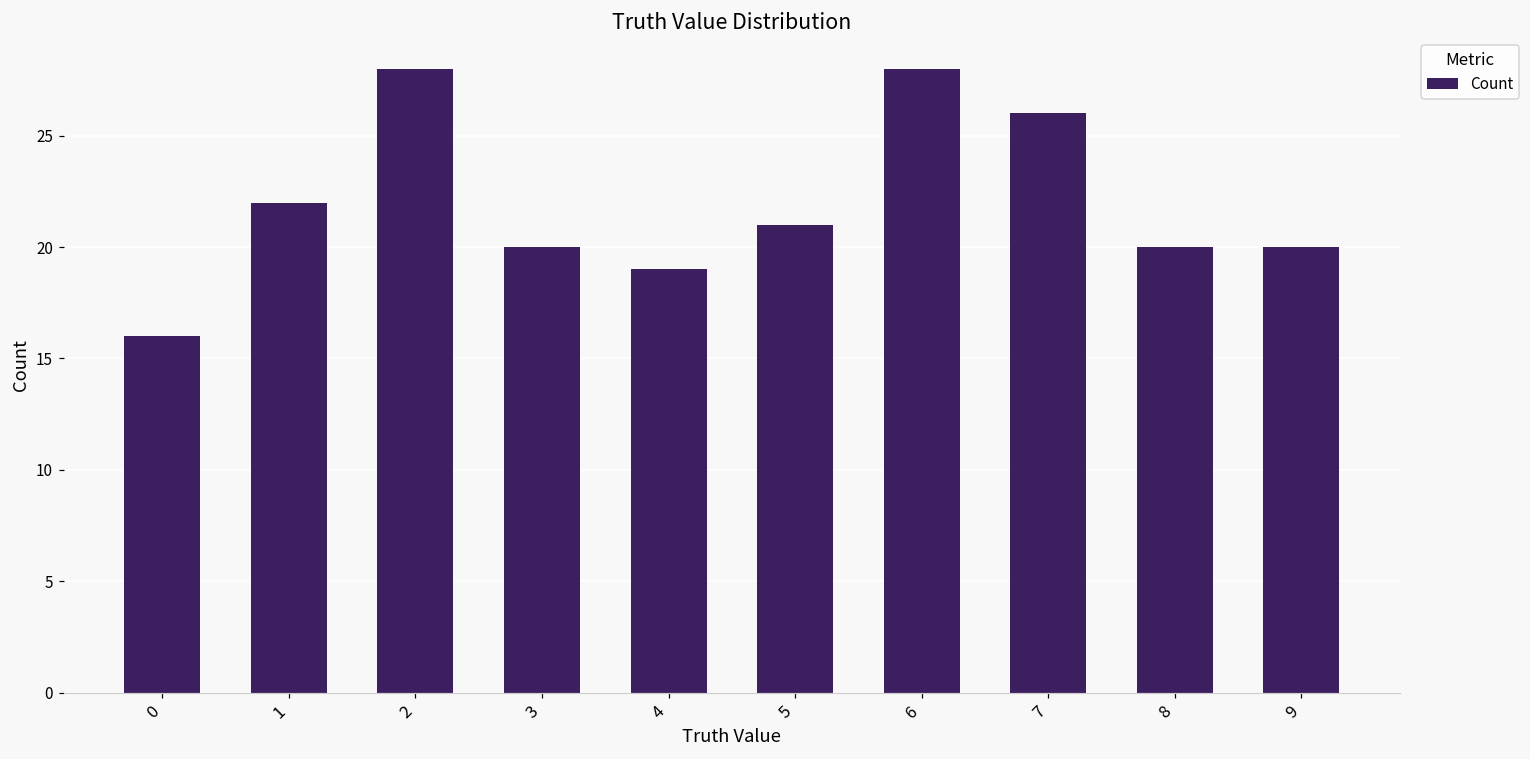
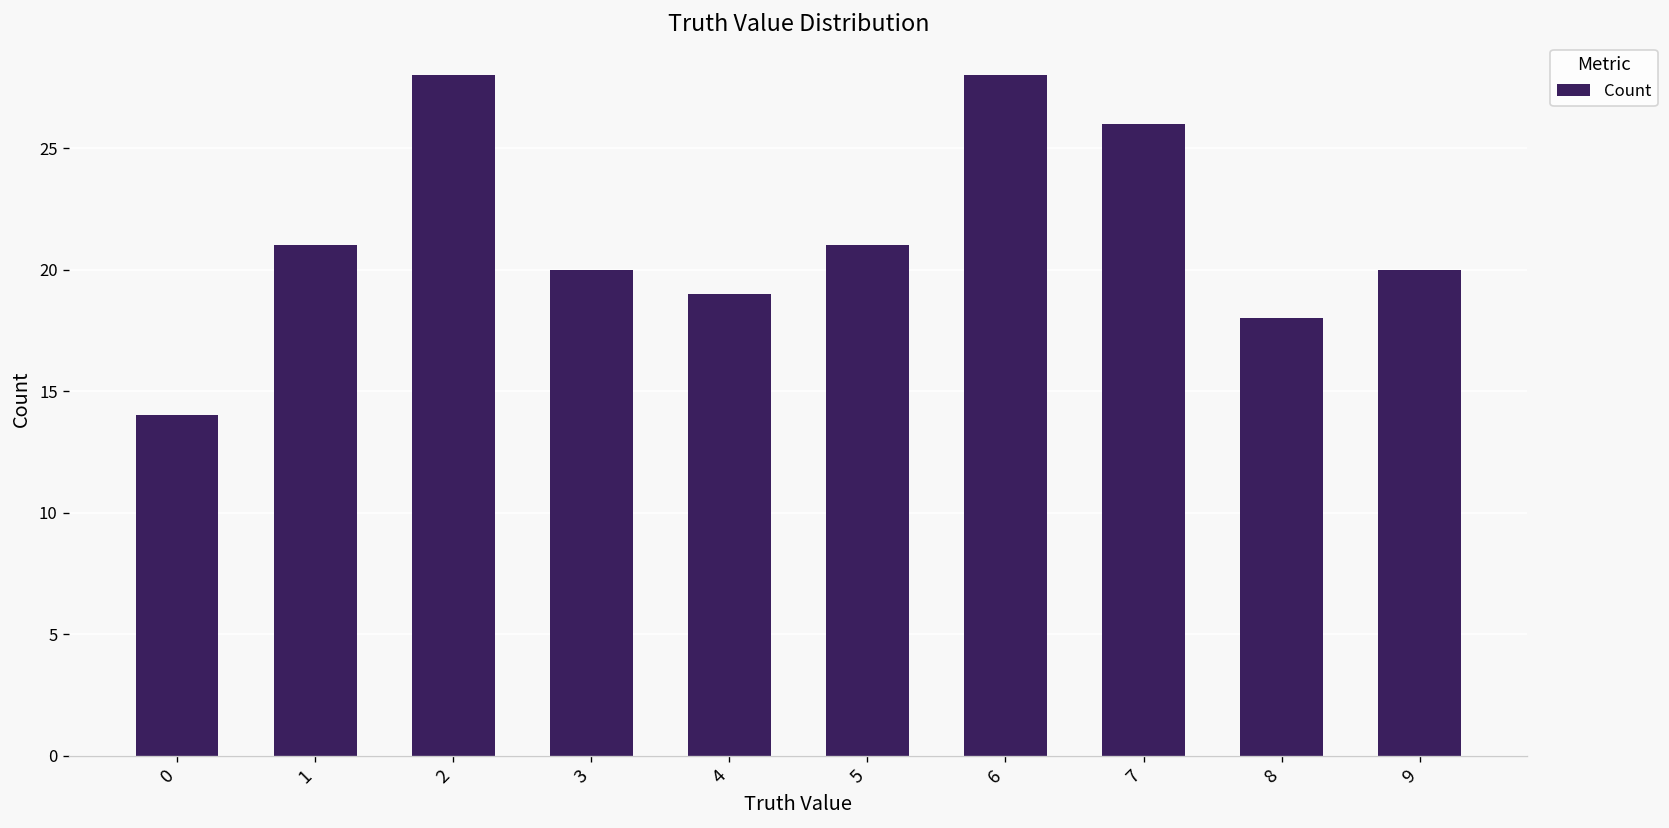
0: 16 -> 14
1: 22 -> 21
8: 20 -> 18
